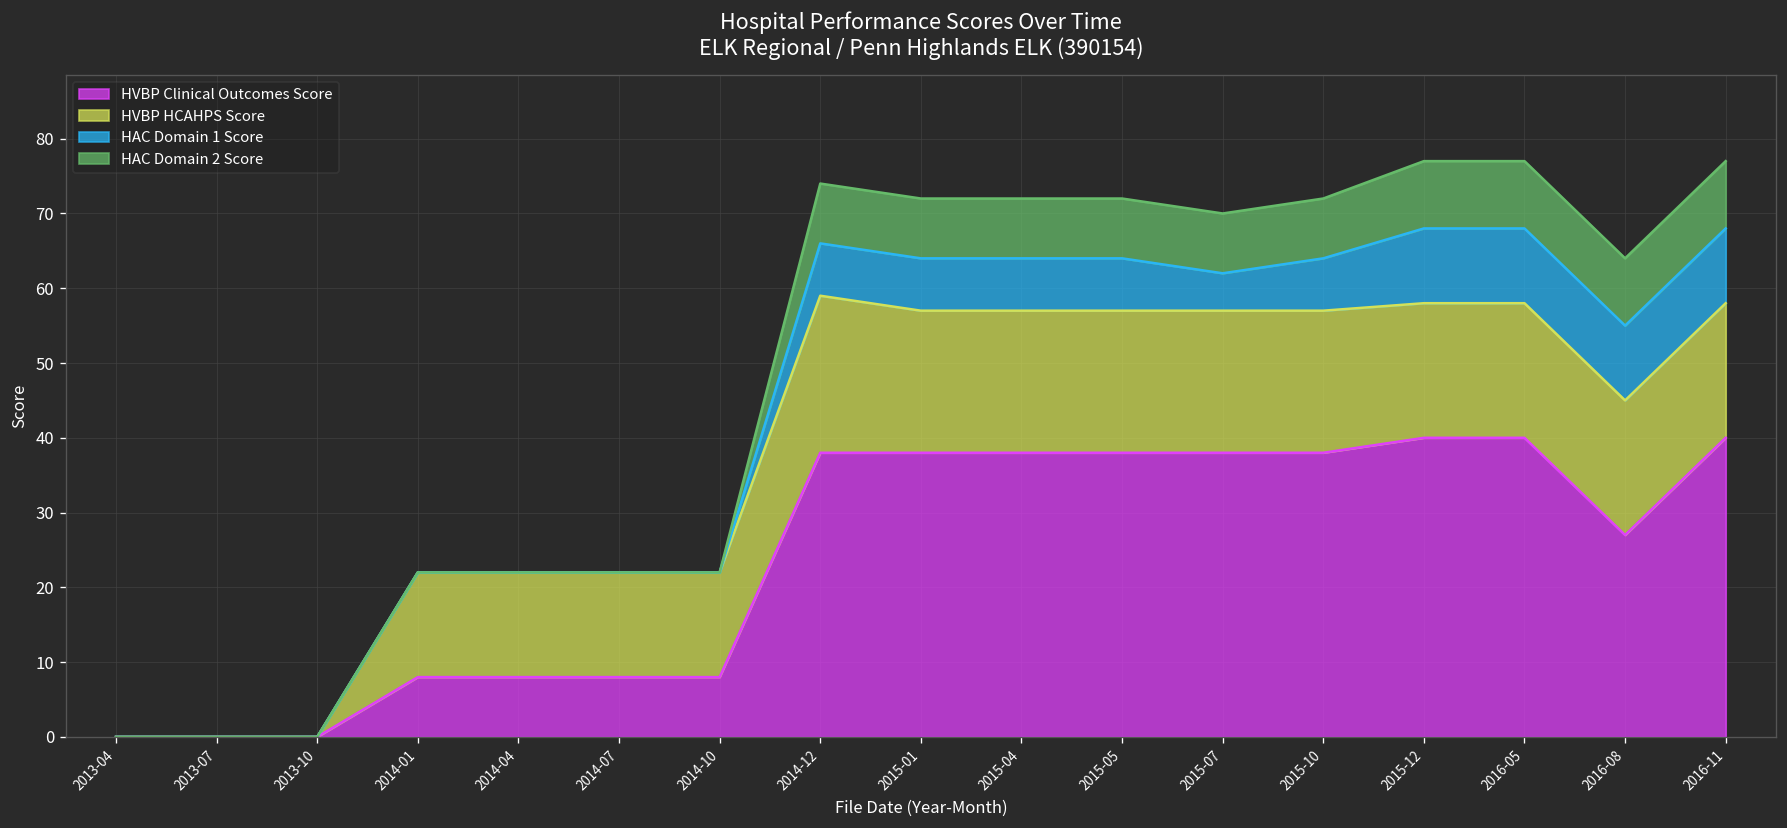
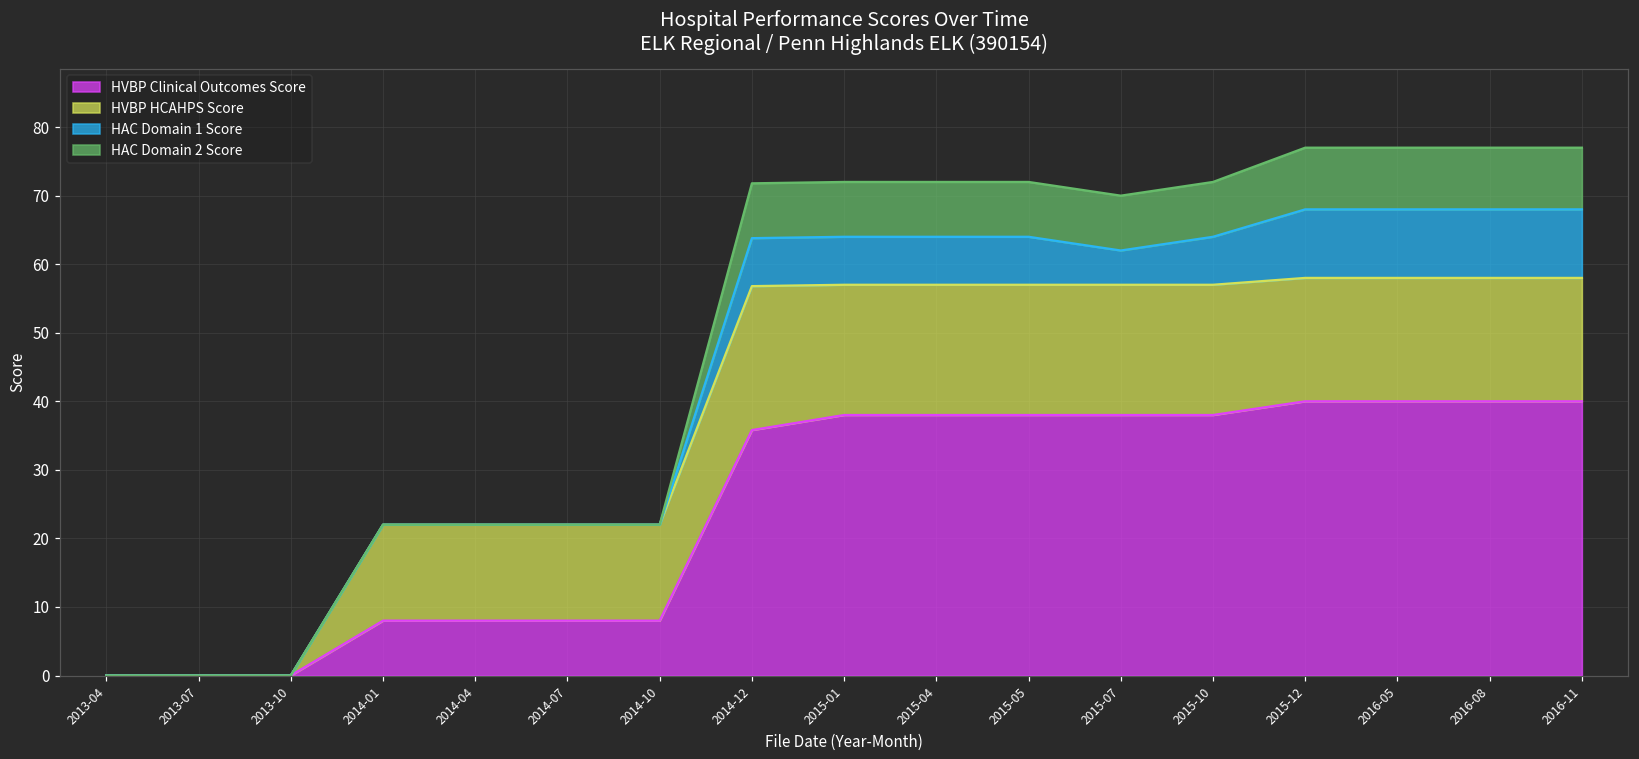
HVBP Clinical Outcomes Score, 2014-12: 38 -> 36
HVBP Clinical Outcomes Score, 2016-08: 27 -> 40
